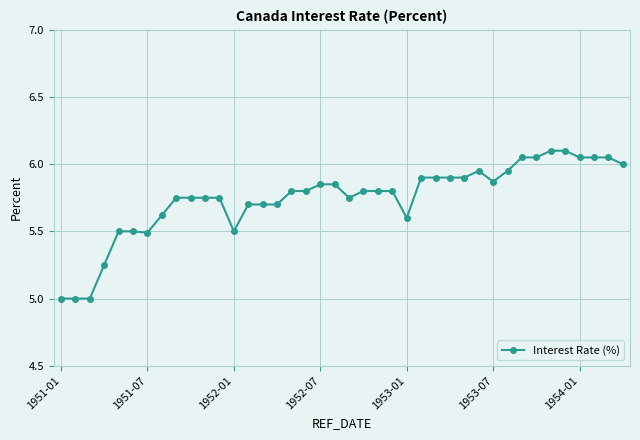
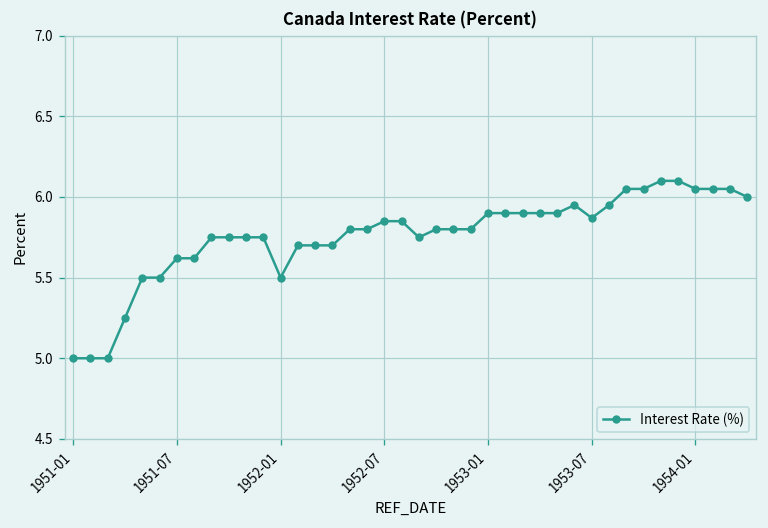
1951-07: 5.49 -> 5.62
1953-01: 5.6 -> 5.9
